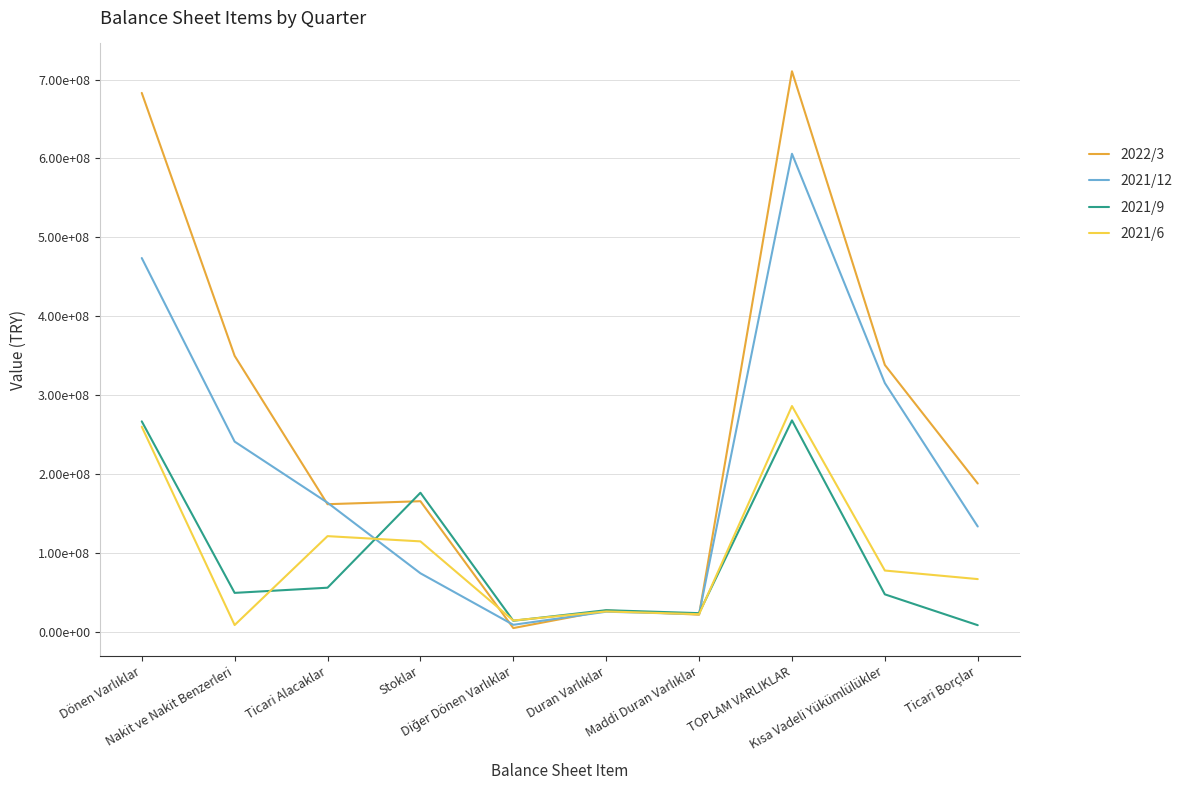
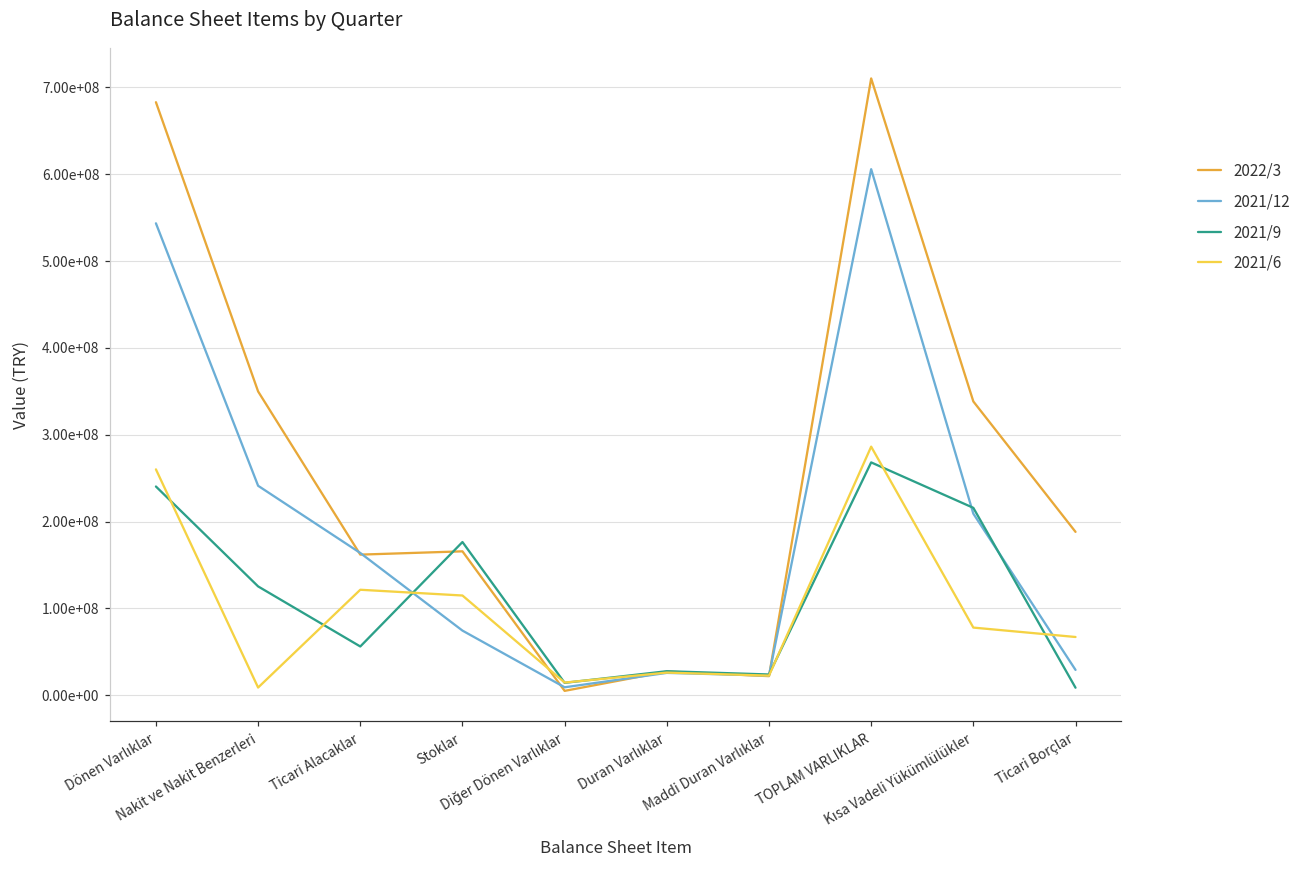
2021/12, Dönen Varlıklar: 470000000 -> 540000000
2021/9, Dönen Varlıklar: 270000000 -> 240000000
2021/9, Nakit ve Nakit Benzerleri: 50000000 -> 130000000
2021/12, Kısa Vadeli Yükümlülükler: 320000000 -> 210000000
2021/9, Kısa Vadeli Yükümlülükler: 50000000 -> 220000000
2021/12, Ticari Borçlar: 130000000 -> 30000000
